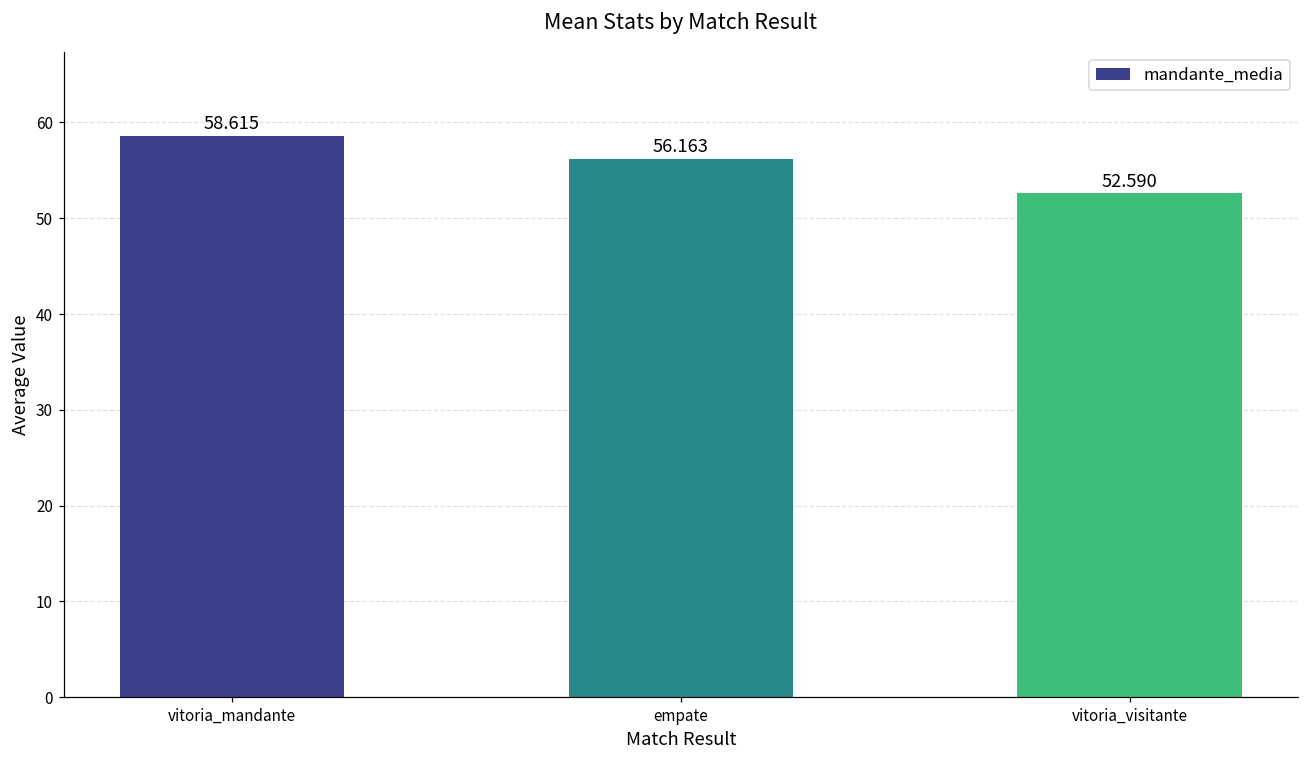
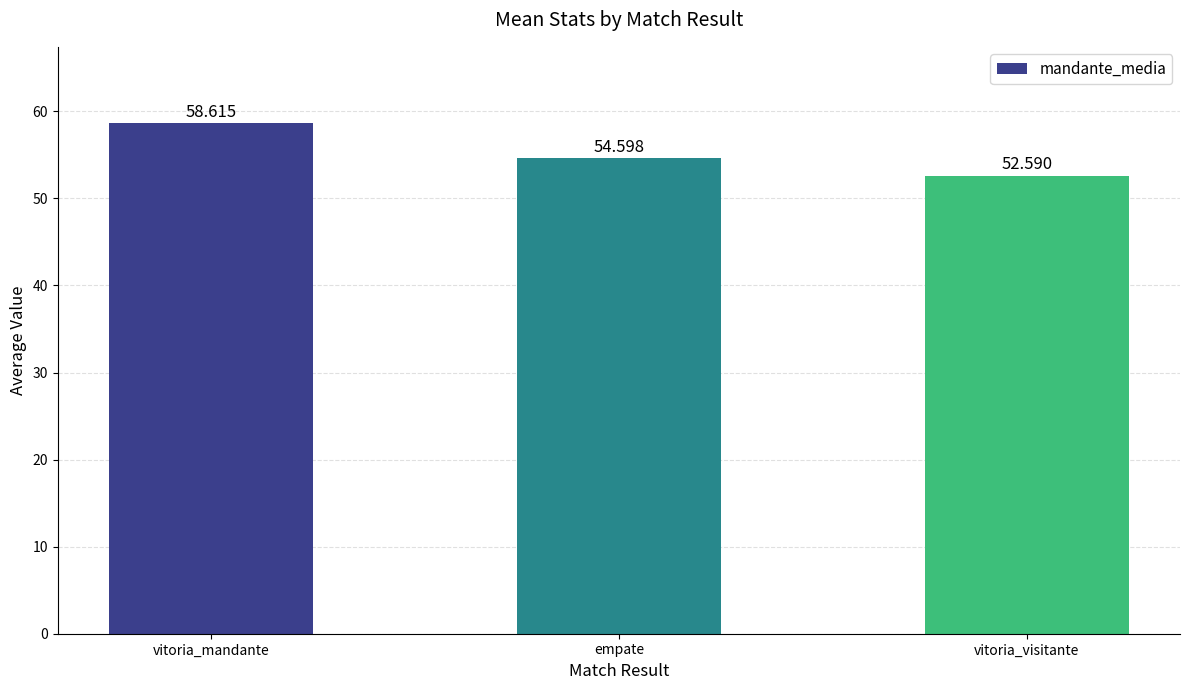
empate: 56.163 -> 54.598
